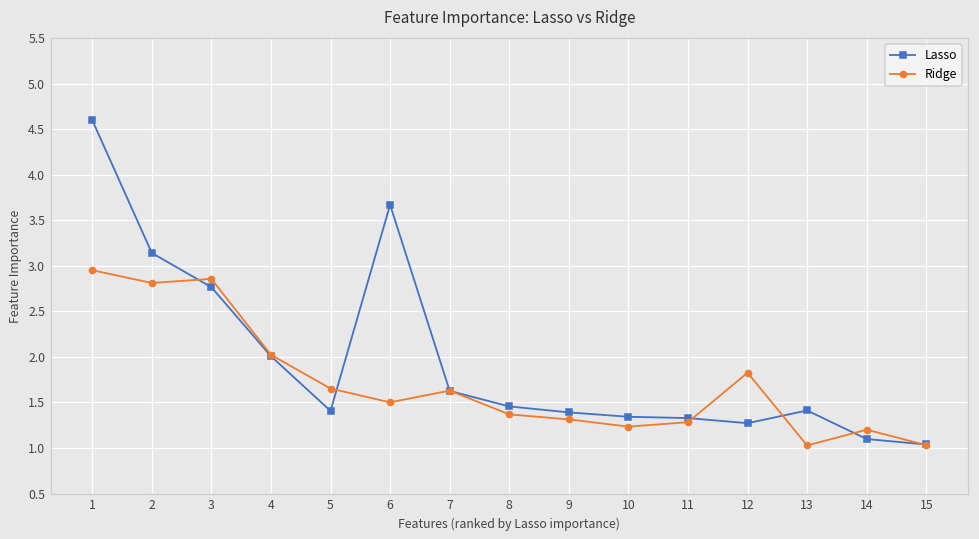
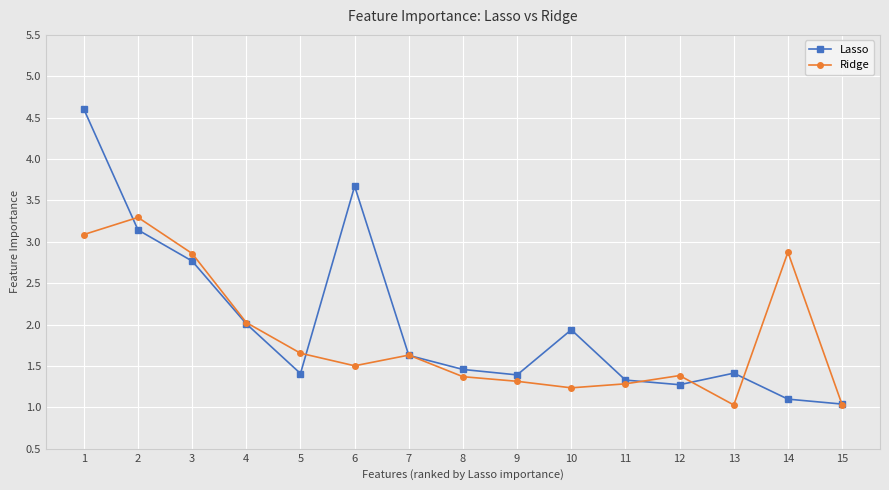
Ridge, 1: 3.0 -> 3.1
Ridge, 2: 2.8 -> 3.3
Lasso, 10: 1.3 -> 1.9
Ridge, 12: 1.8 -> 1.4
Ridge, 14: 1.2 -> 2.9
